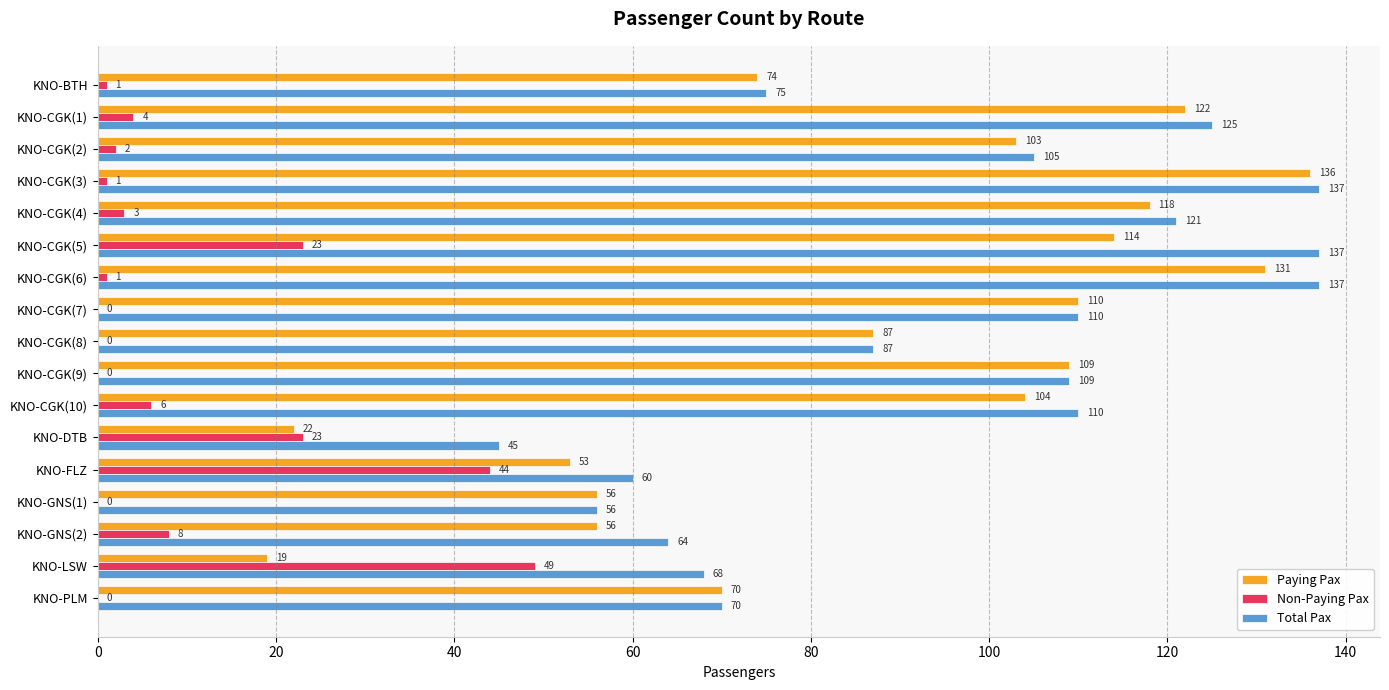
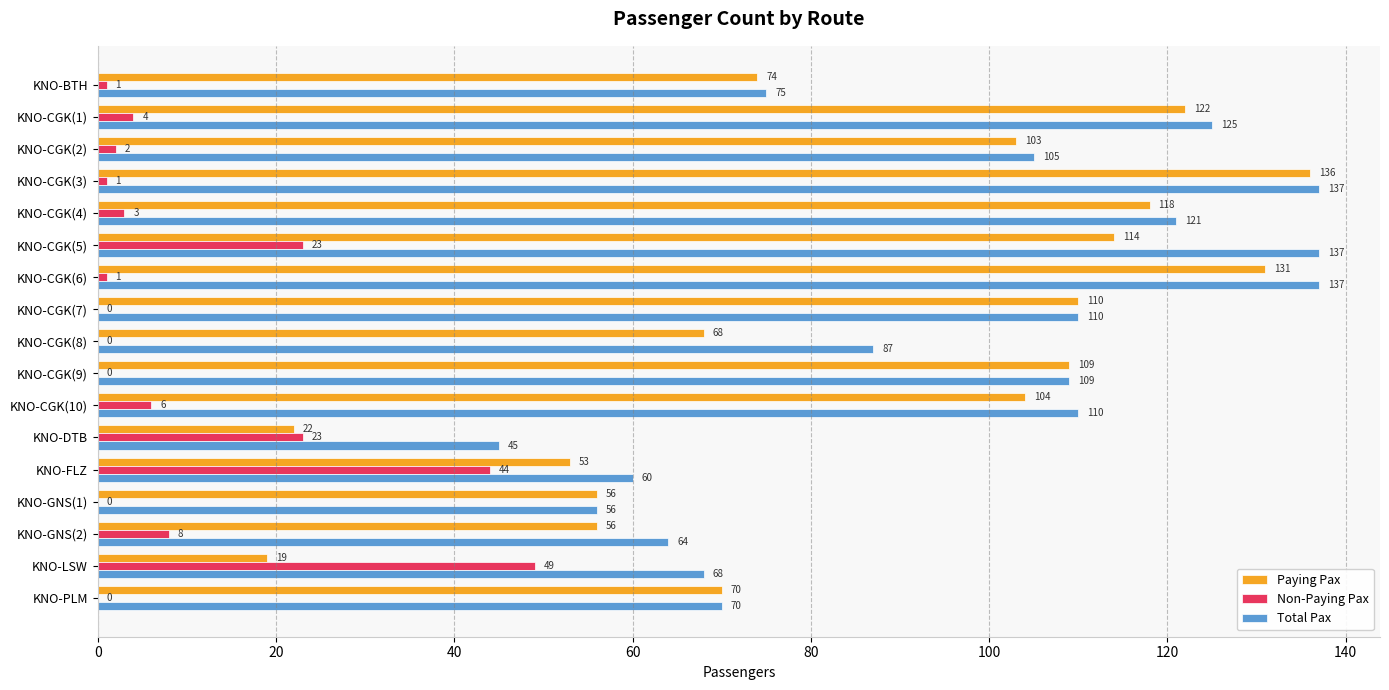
Paying Pax, KNO-CGK(8): 87 -> 68
